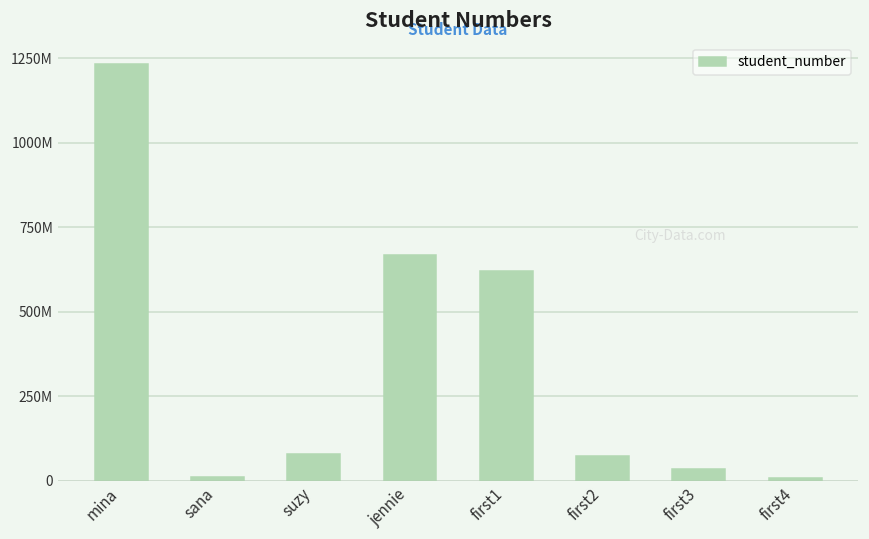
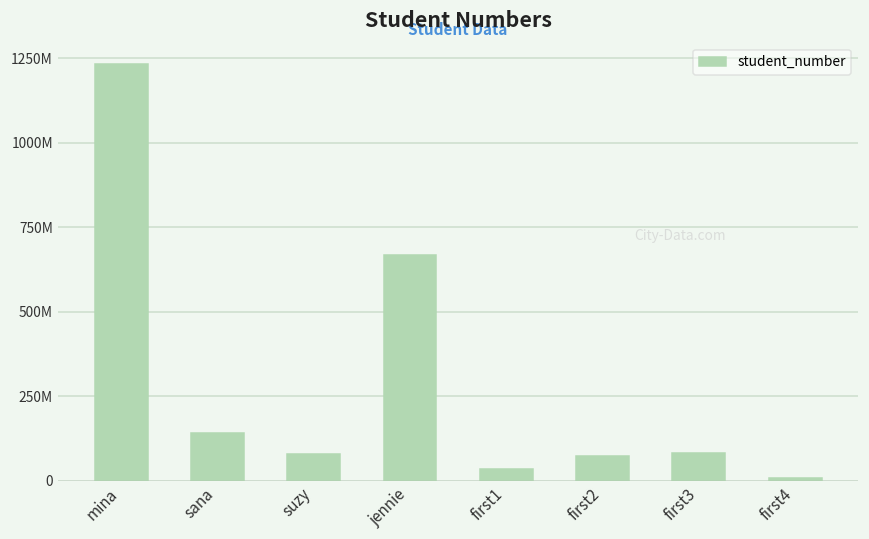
sana: 10000000 -> 140000000
first1: 620000000 -> 30000000
first3: 30000000 -> 80000000
